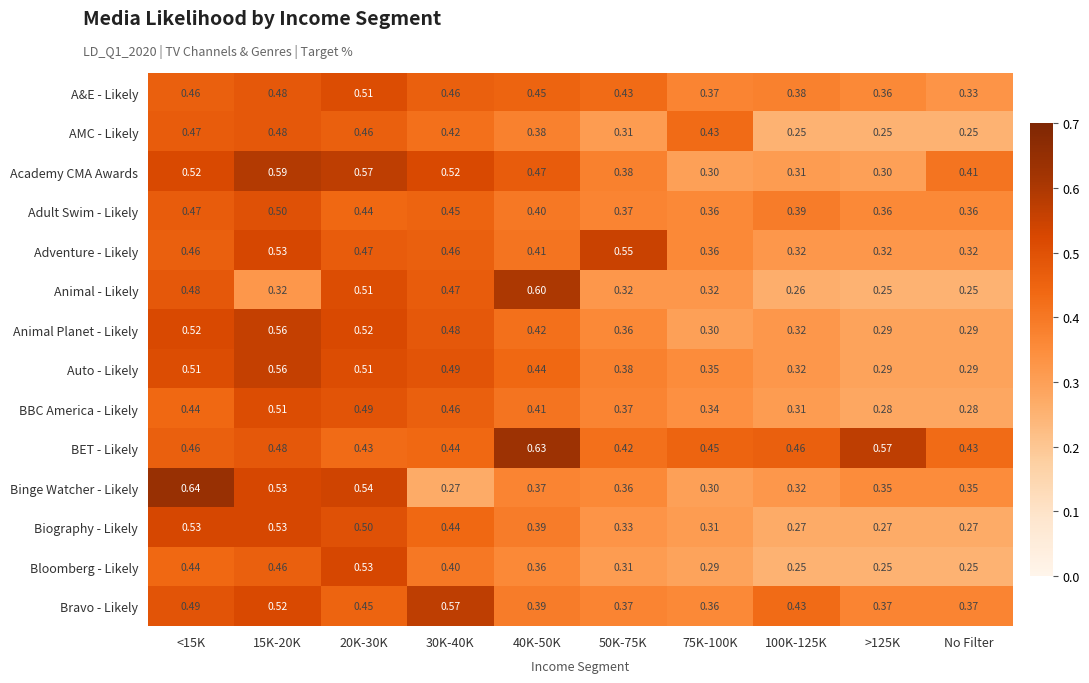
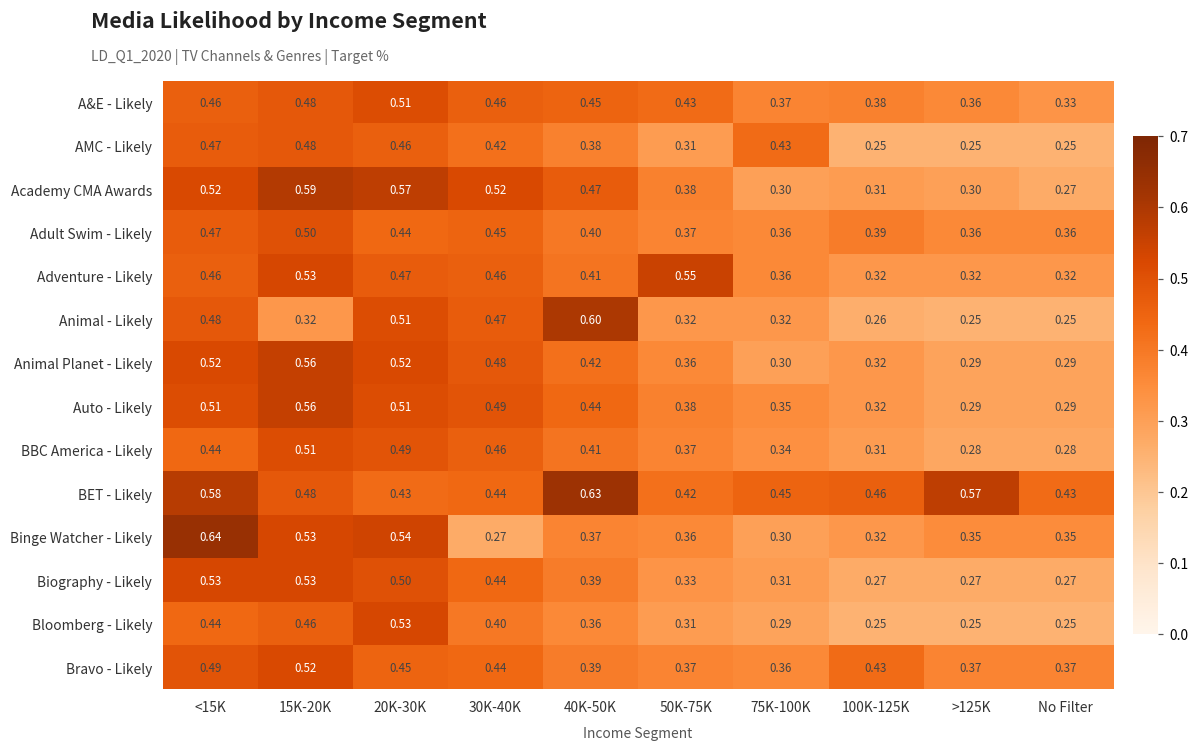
Academy CMA Awards, No Filter: 0.41 -> 0.27
BET - Likely, <15K: 0.46 -> 0.58
Bravo - Likely, 30K-40K: 0.57 -> 0.44
